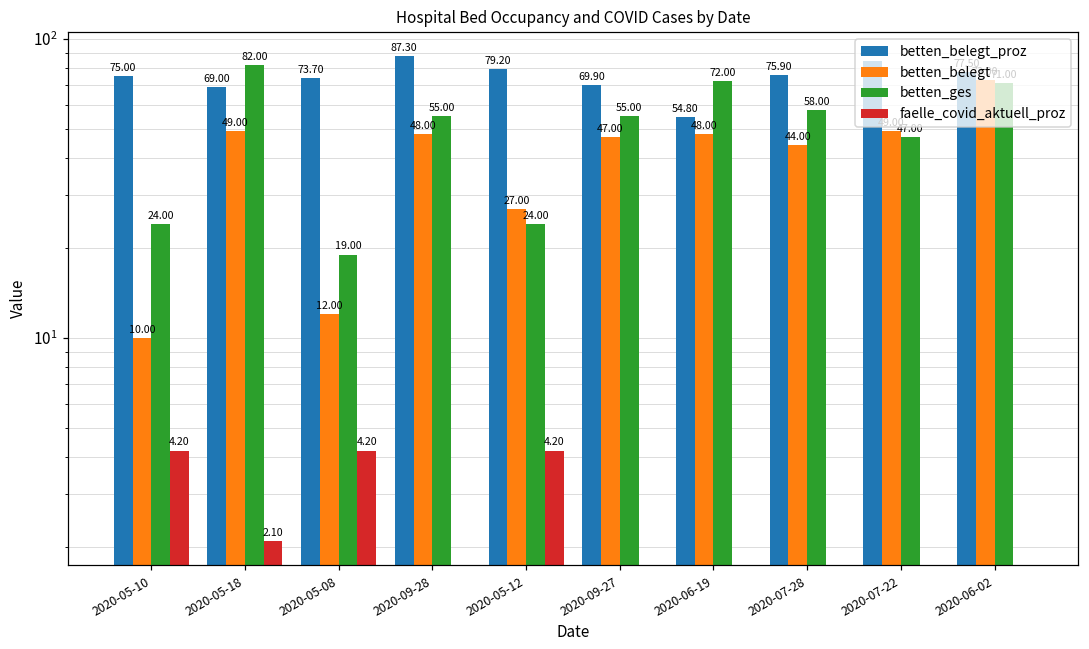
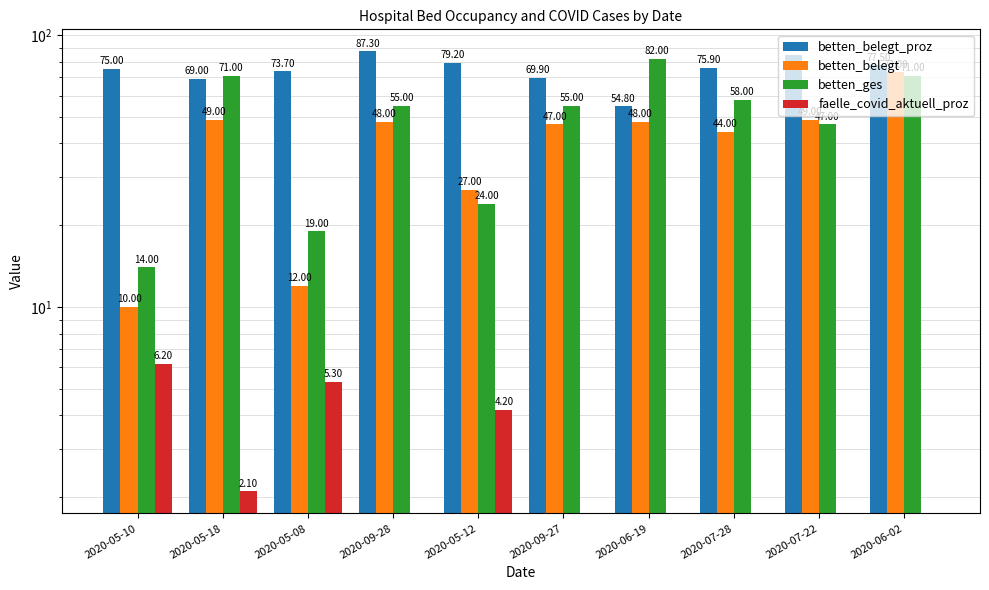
betten_ges, 2020-05-10: 24.00 -> 14.00
faelle_covid_aktuell_proz, 2020-05-10: 4.20 -> 6.20
betten_ges, 2020-05-18: 82.00 -> 71.00
faelle_covid_aktuell_proz, 2020-05-08: 4.20 -> 5.30
betten_ges, 2020-06-19: 72.00 -> 82.00
